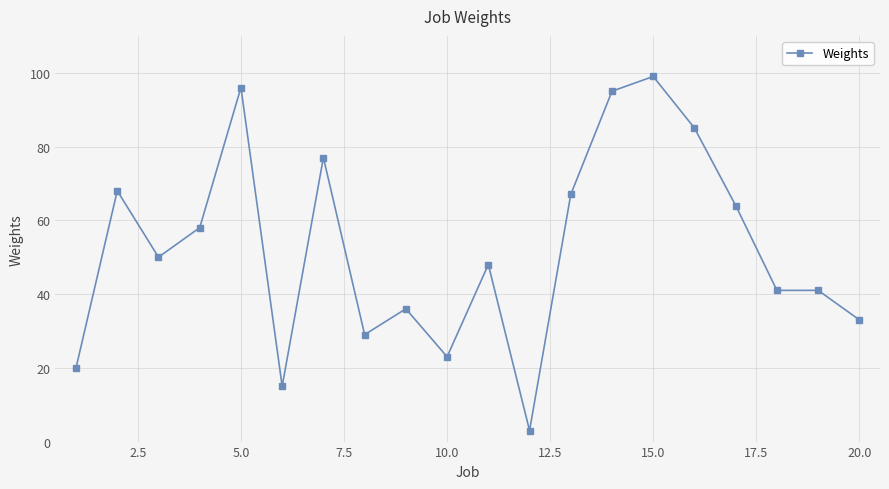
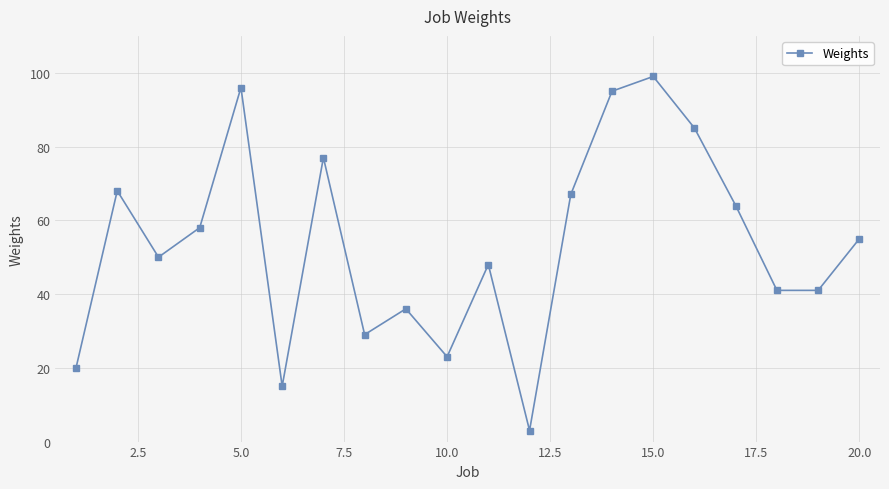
20.0: 33 -> 55
